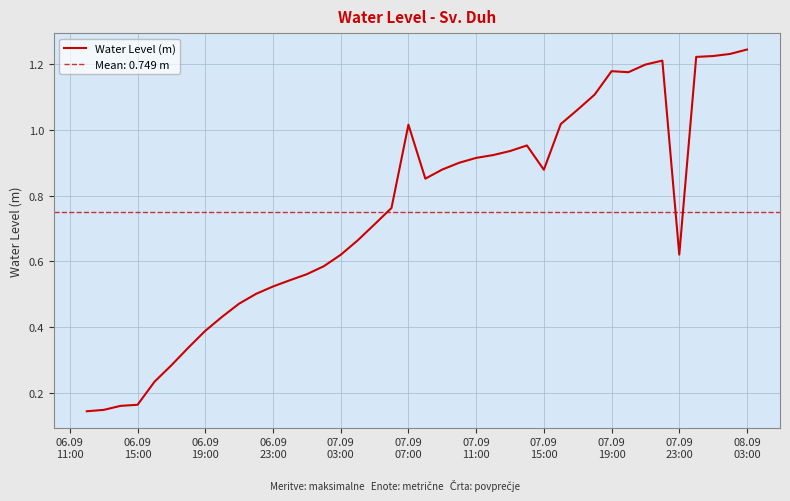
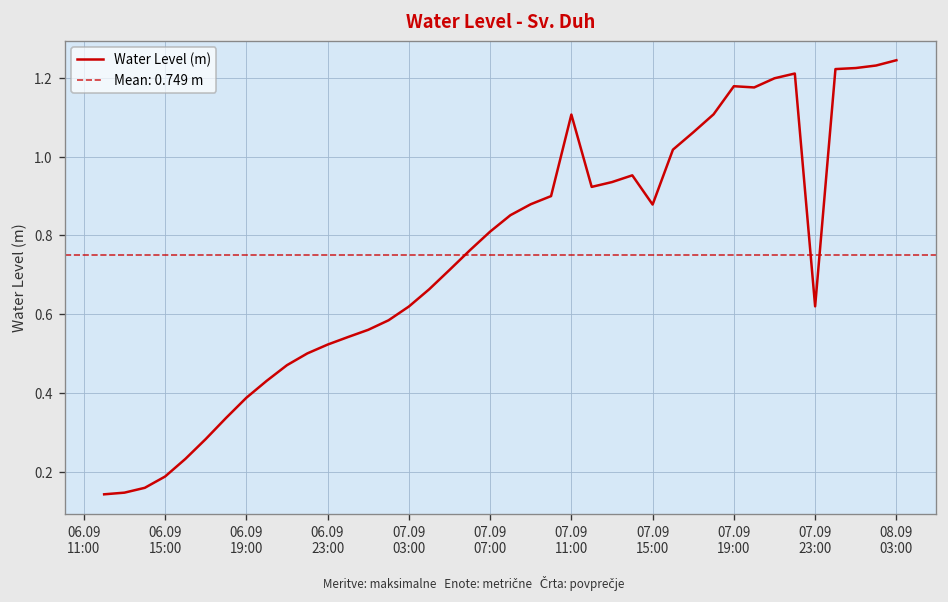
06.09 15:00: 0.16 -> 0.19
07.09 07:00: 1.02 -> 0.81
07.09 11:00: 0.91 -> 1.11
